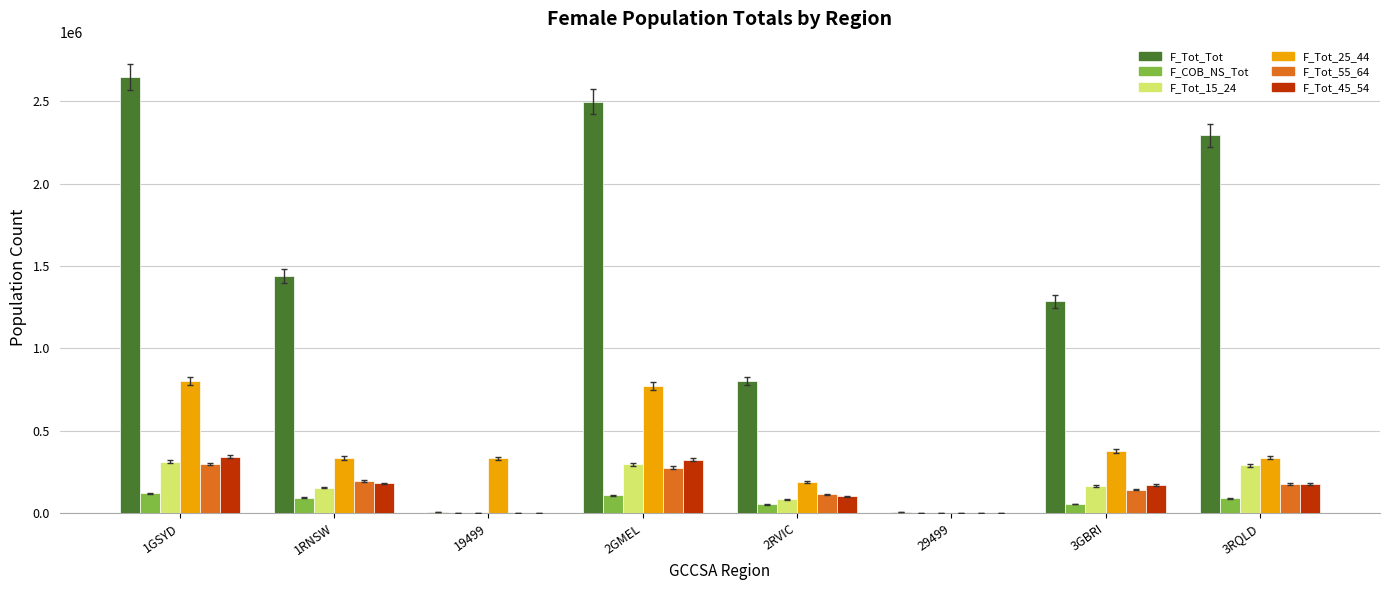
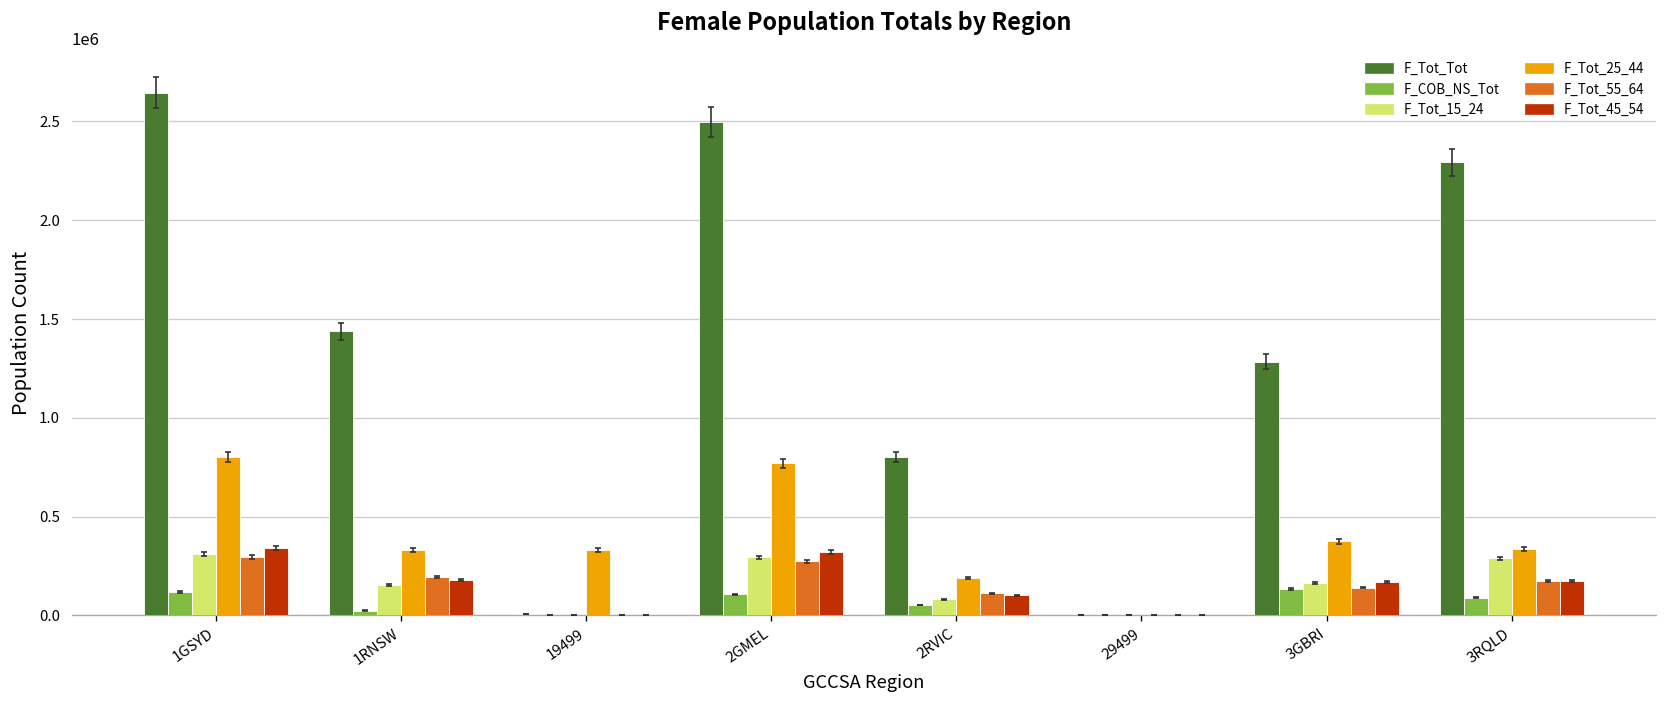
F_COB_NS_Tot, 1RNSW: 90000 -> 20000
F_COB_NS_Tot, 3GBRI: 50000 -> 130000
